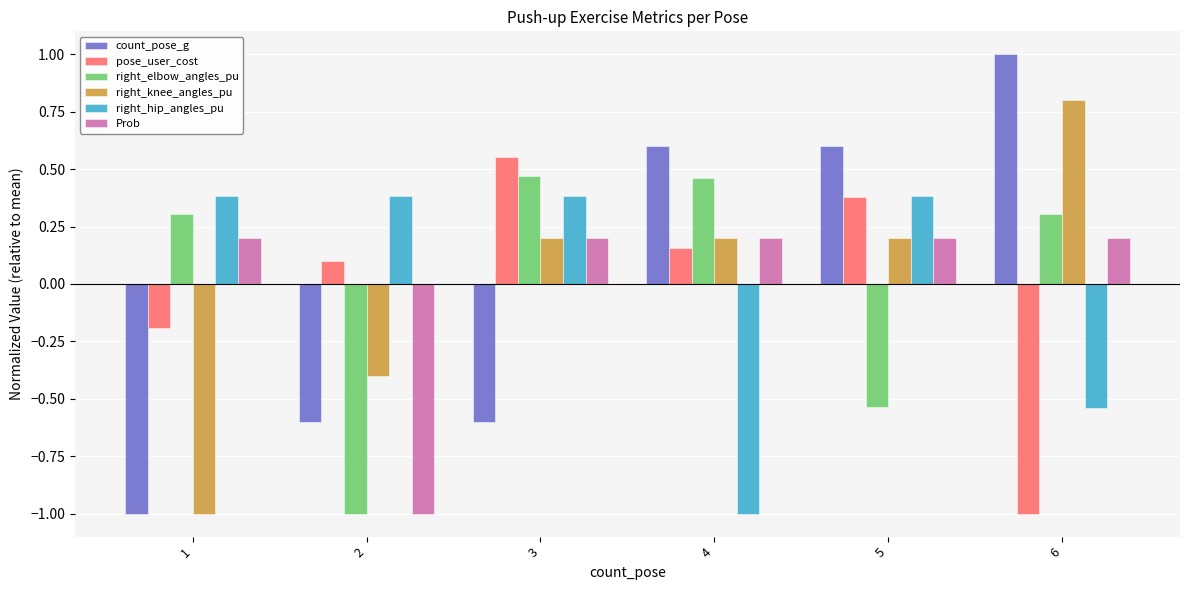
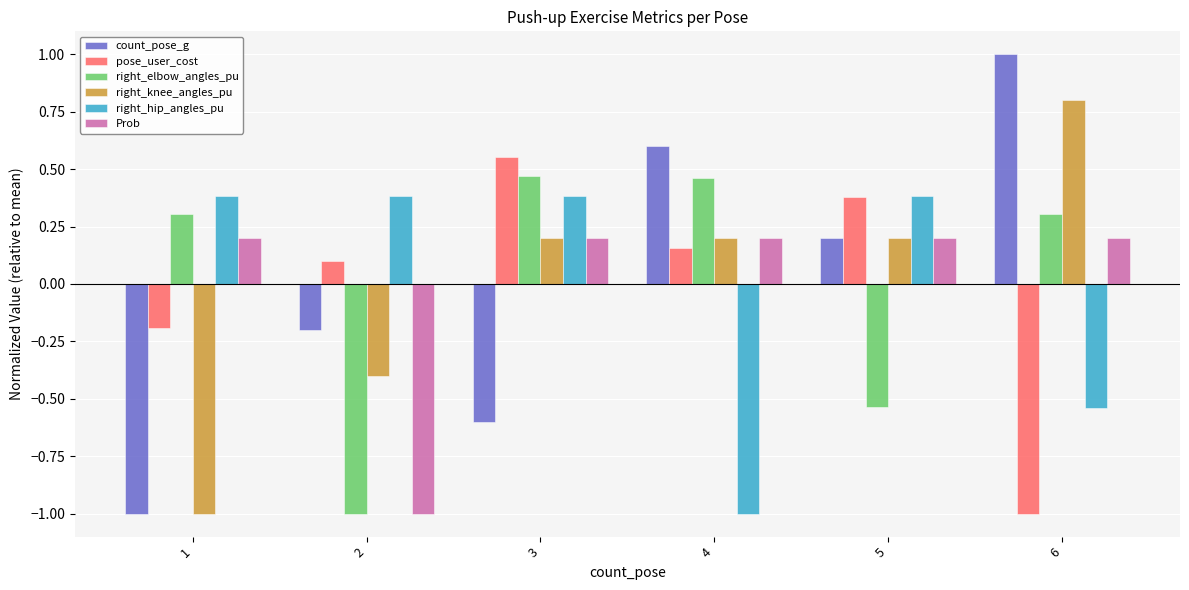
count_pose_g, 2: -0.60 -> -0.20
count_pose_g, 5: 0.60 -> 0.20
